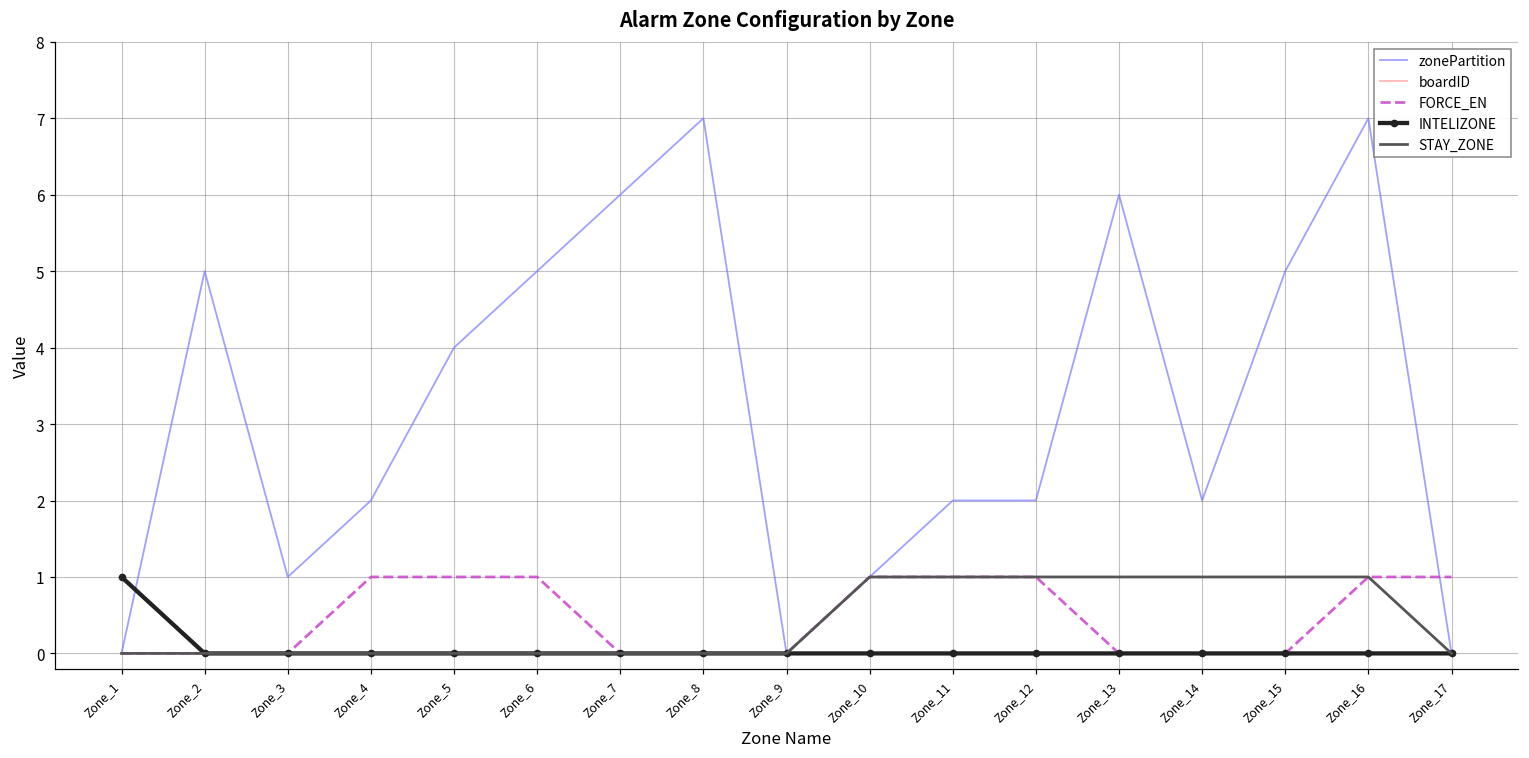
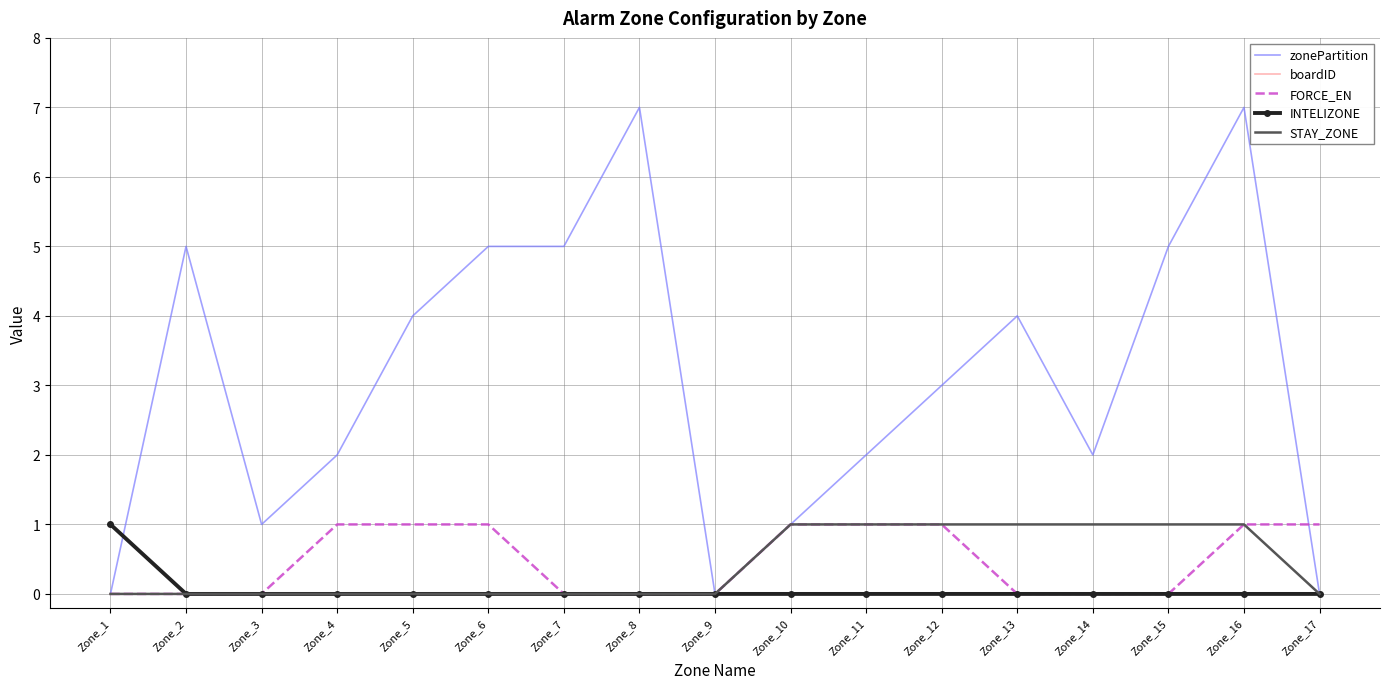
zonePartition, Zone_7: 6 -> 5
zonePartition, Zone_12: 2 -> 3
zonePartition, Zone_13: 6 -> 4
